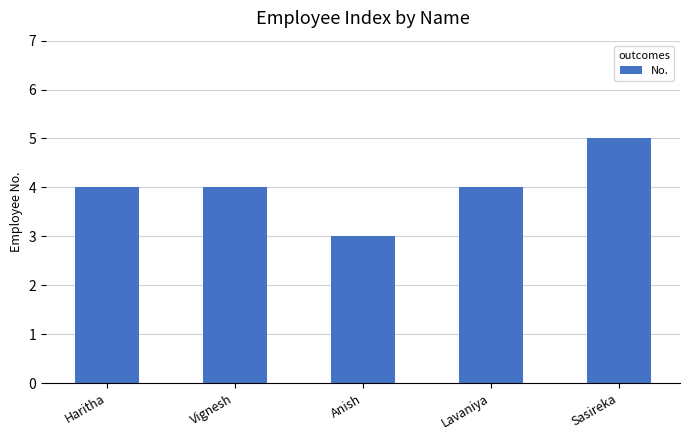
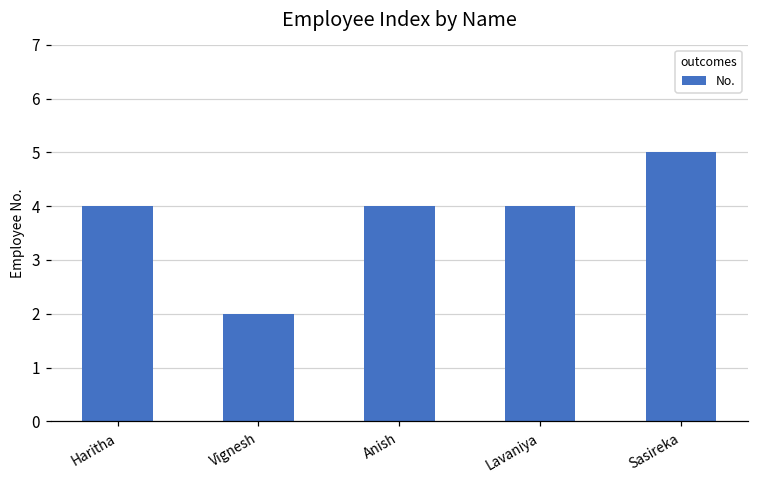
Vignesh: 4 -> 2
Anish: 3 -> 4
